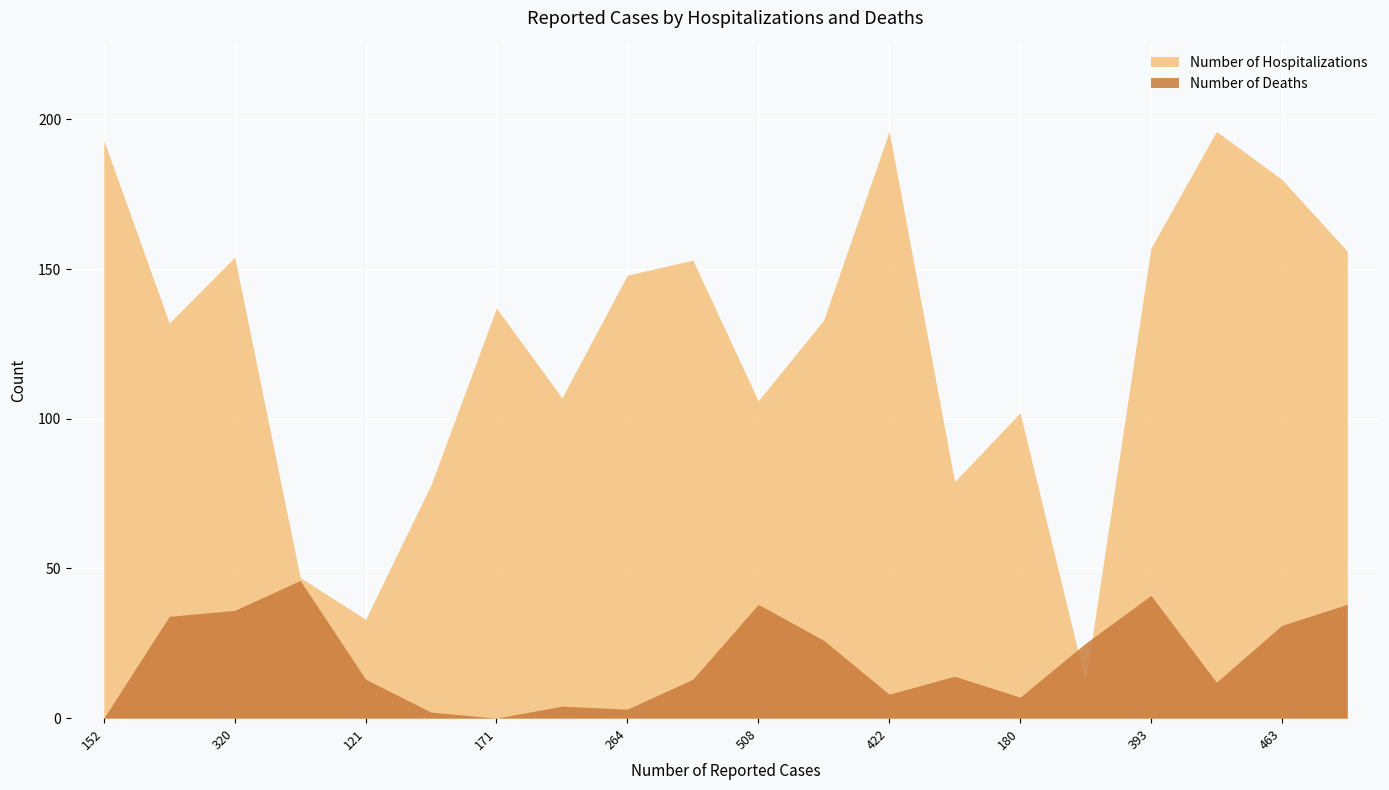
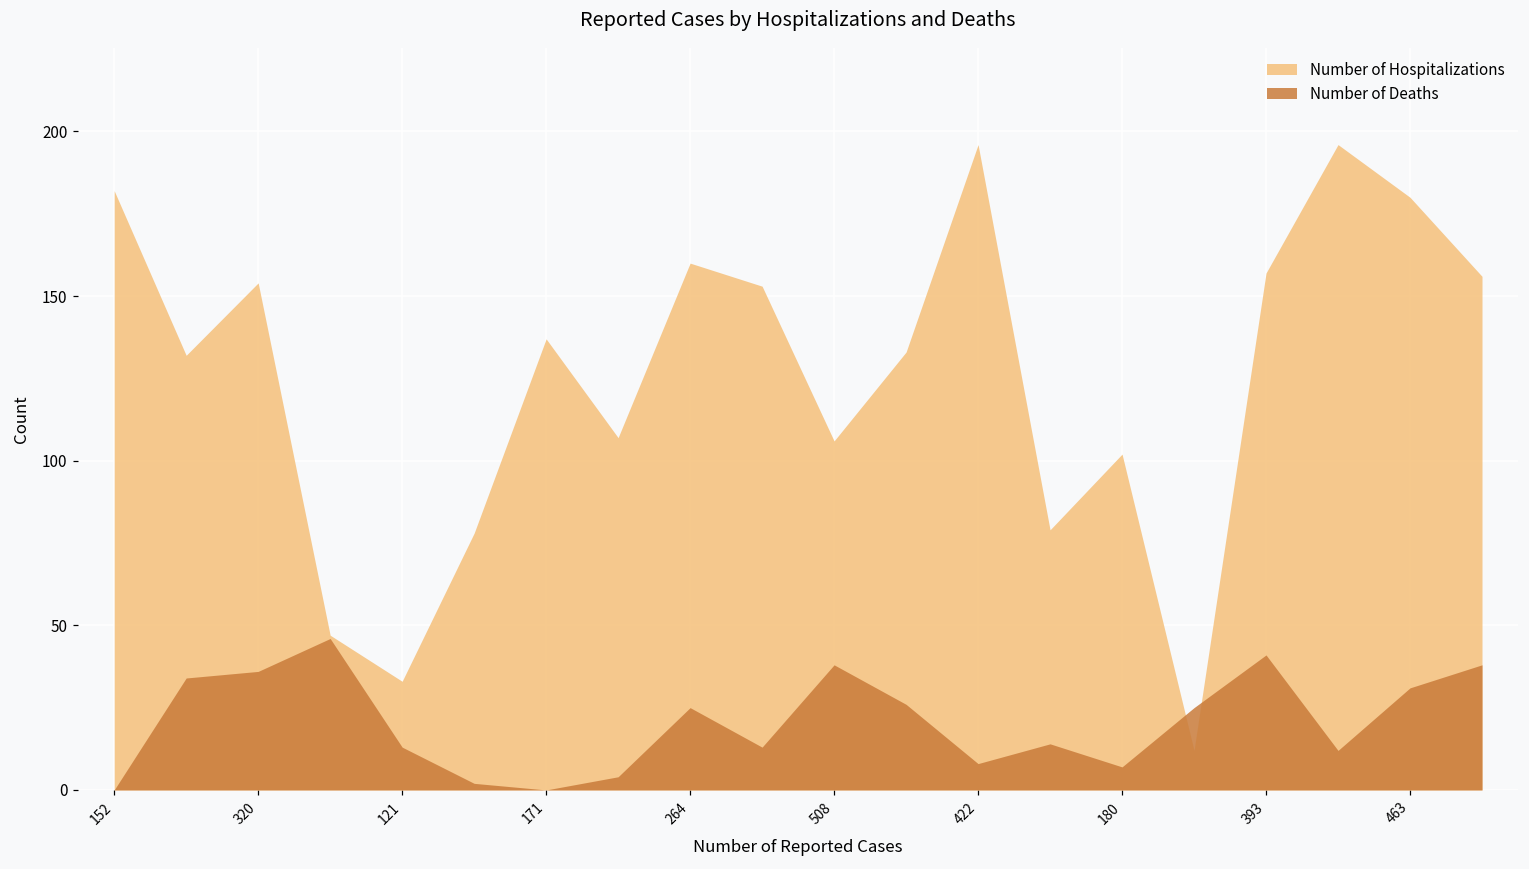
Number of Hospitalizations, 152: 193 -> 182
Number of Hospitalizations, 264: 148 -> 160
Number of Deaths, 264: 3 -> 25
